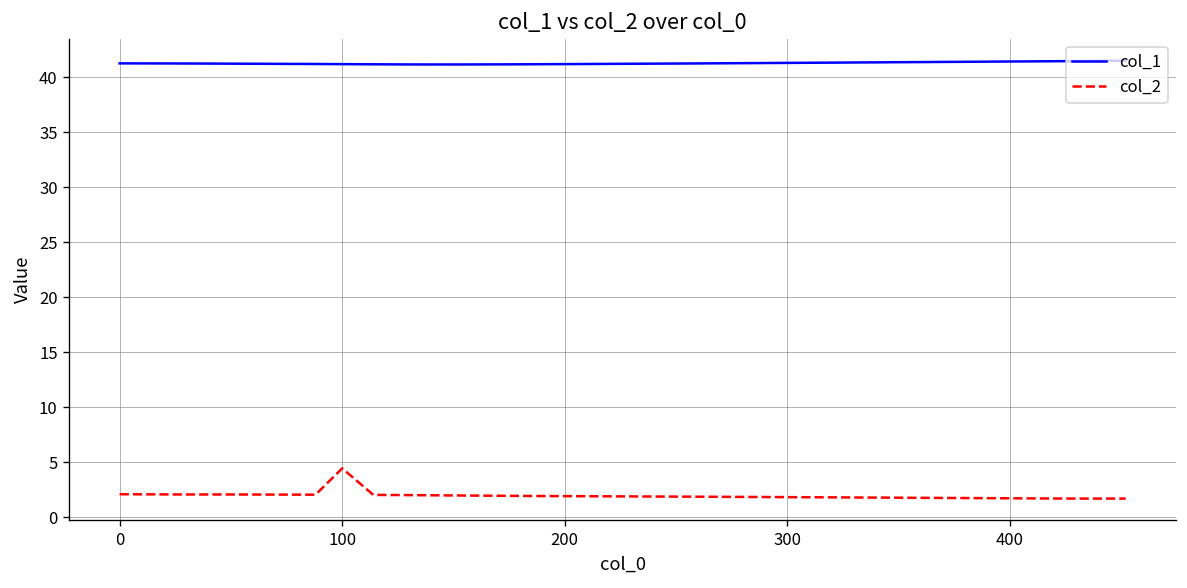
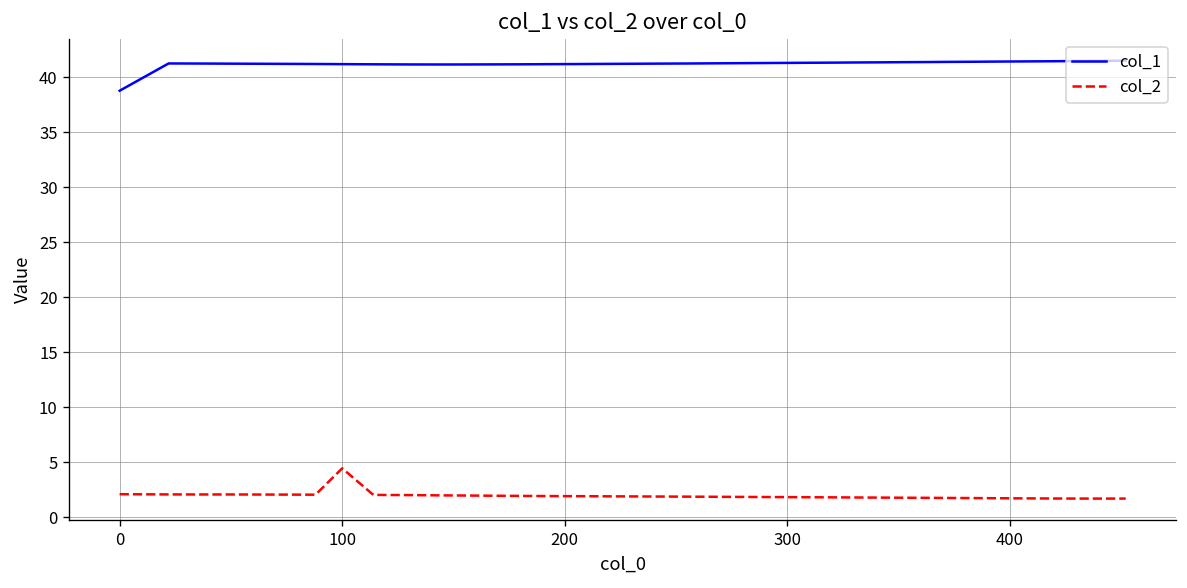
col_1, 0: 41 -> 39
